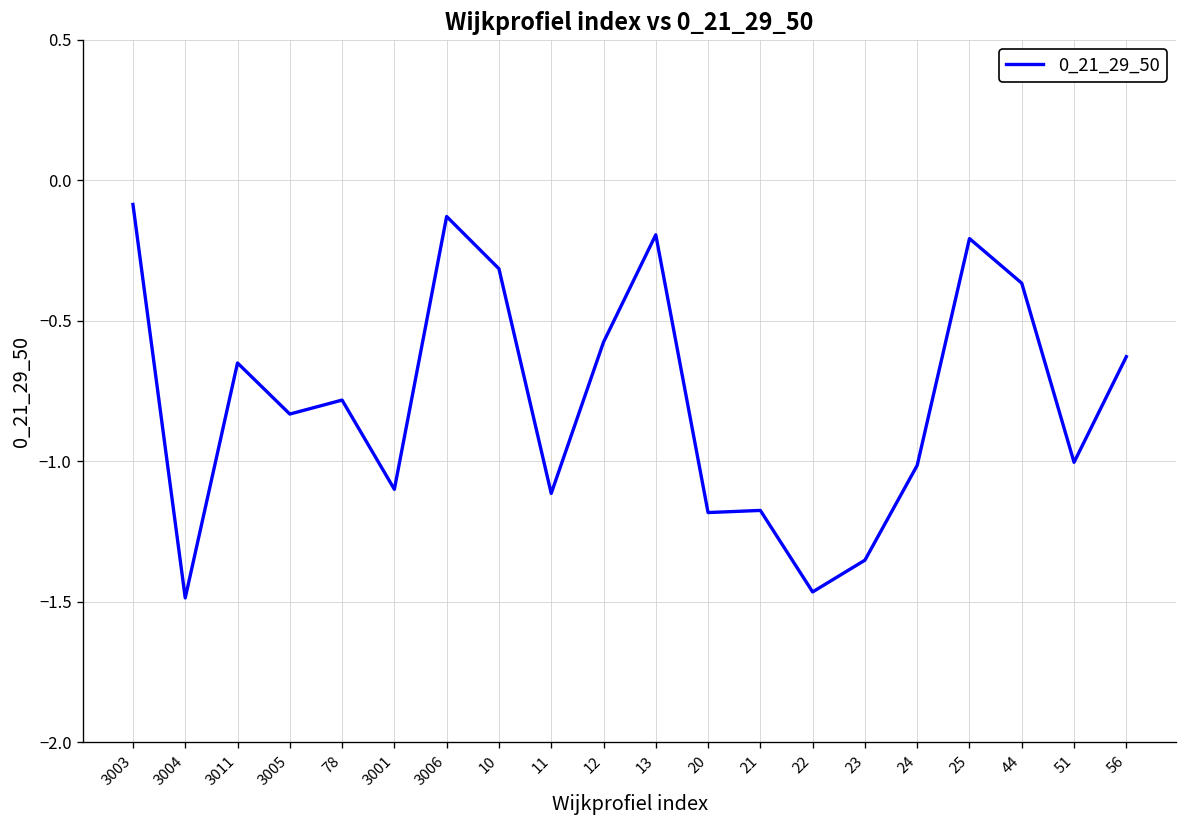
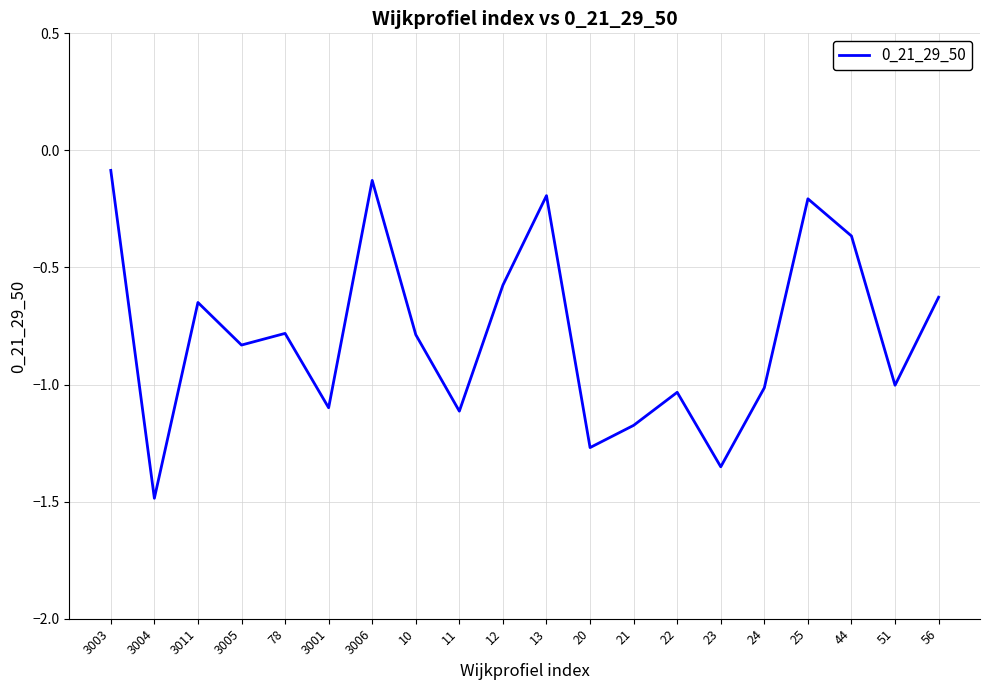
10: -0.31 -> -0.79
20: -1.18 -> -1.27
22: -1.46 -> -1.03
